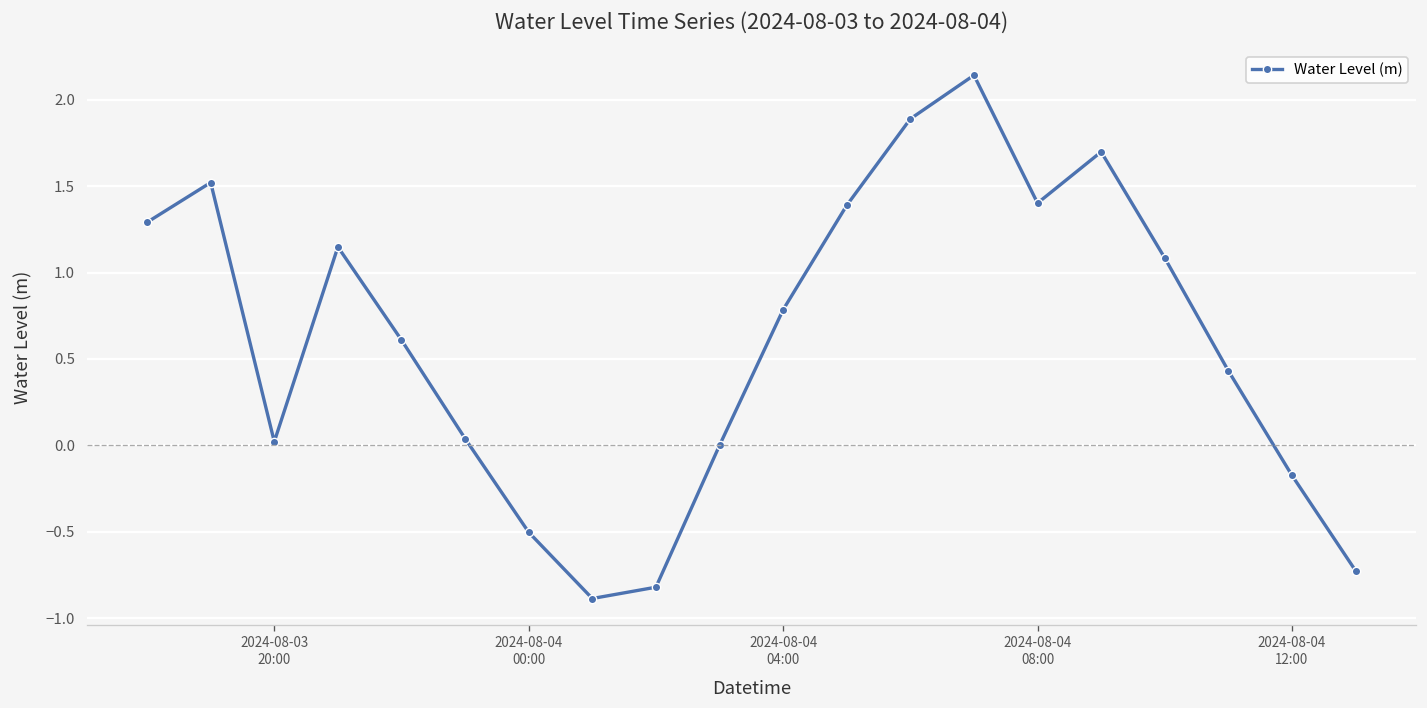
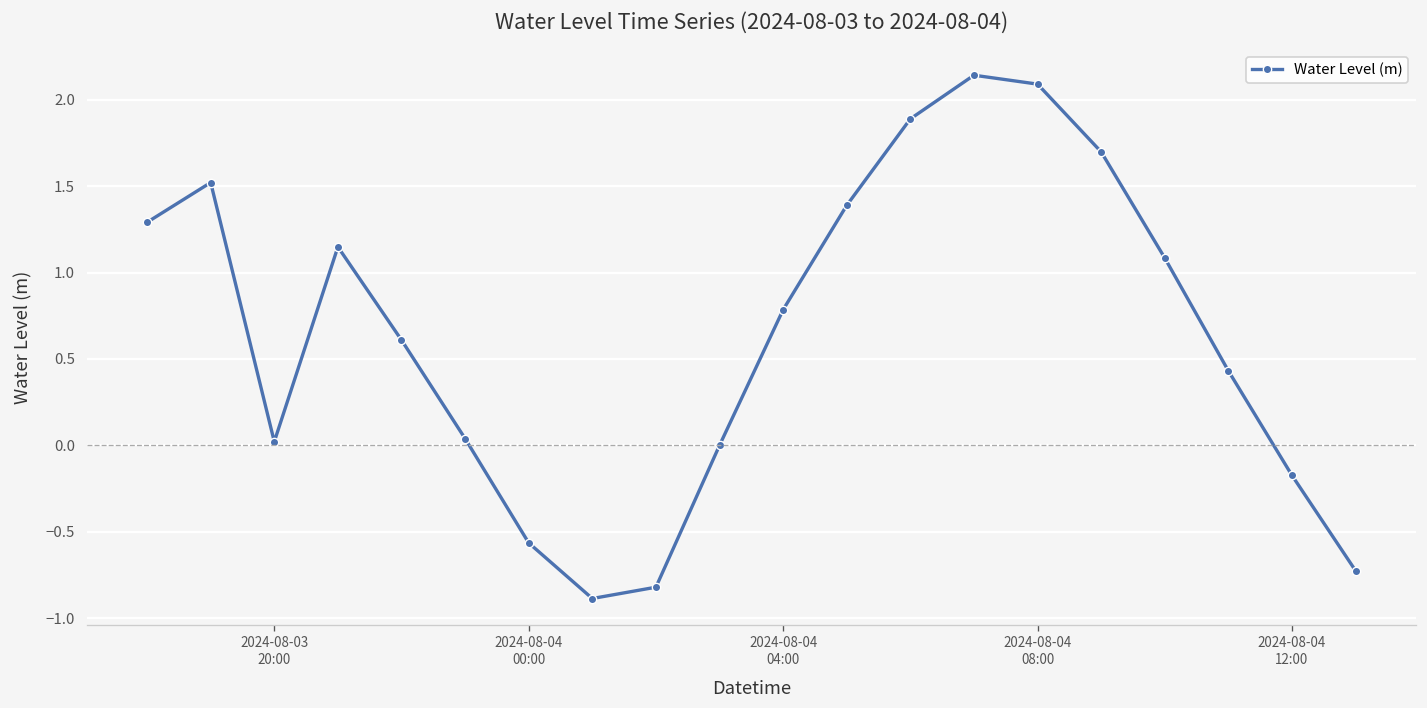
2024-08-04 00:00: -0.50 -> -0.56
2024-08-04 08:00: 1.40 -> 2.09
